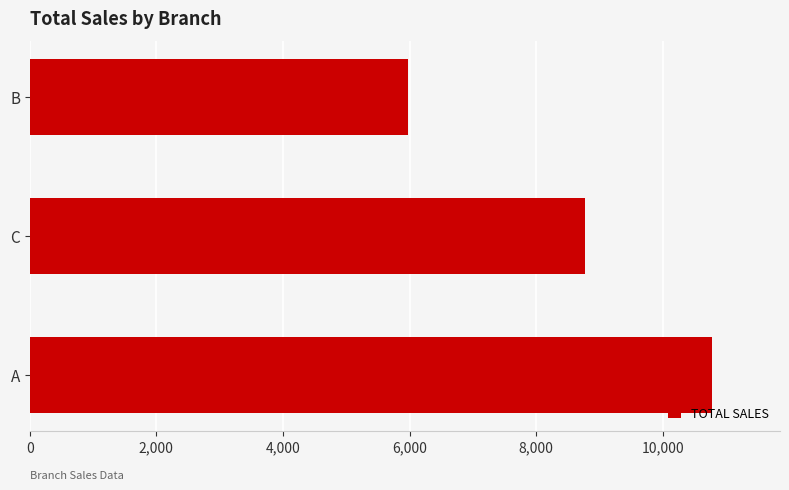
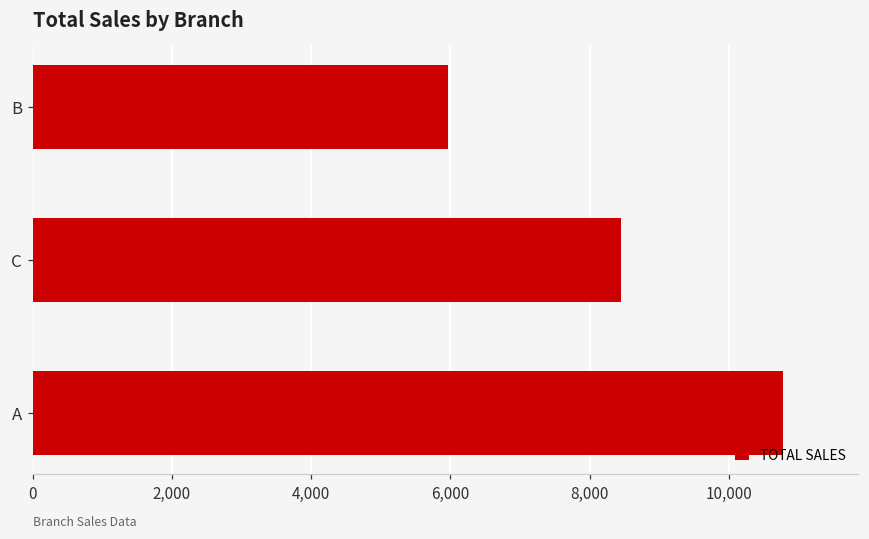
C: 8,800 -> 8,500
